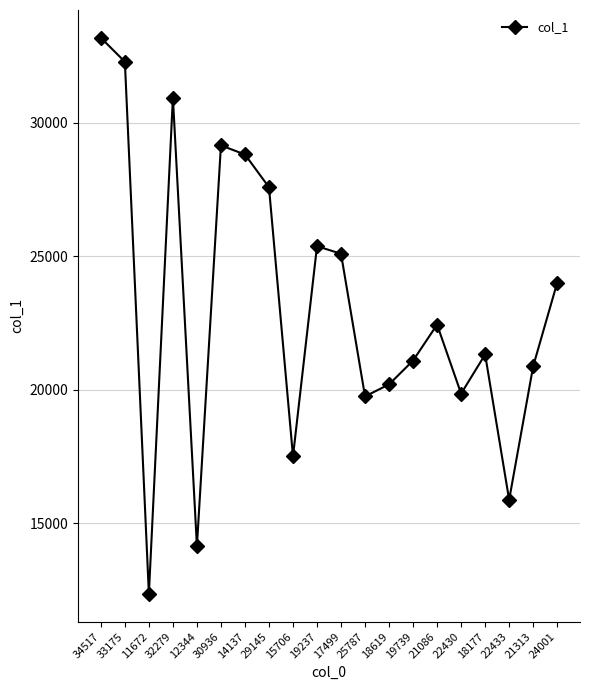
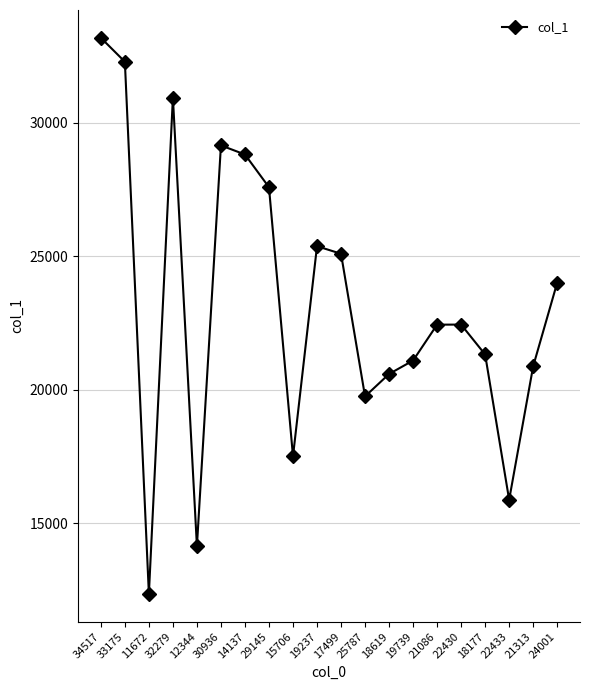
18619: 20200 -> 20600
22430: 19800 -> 22400
